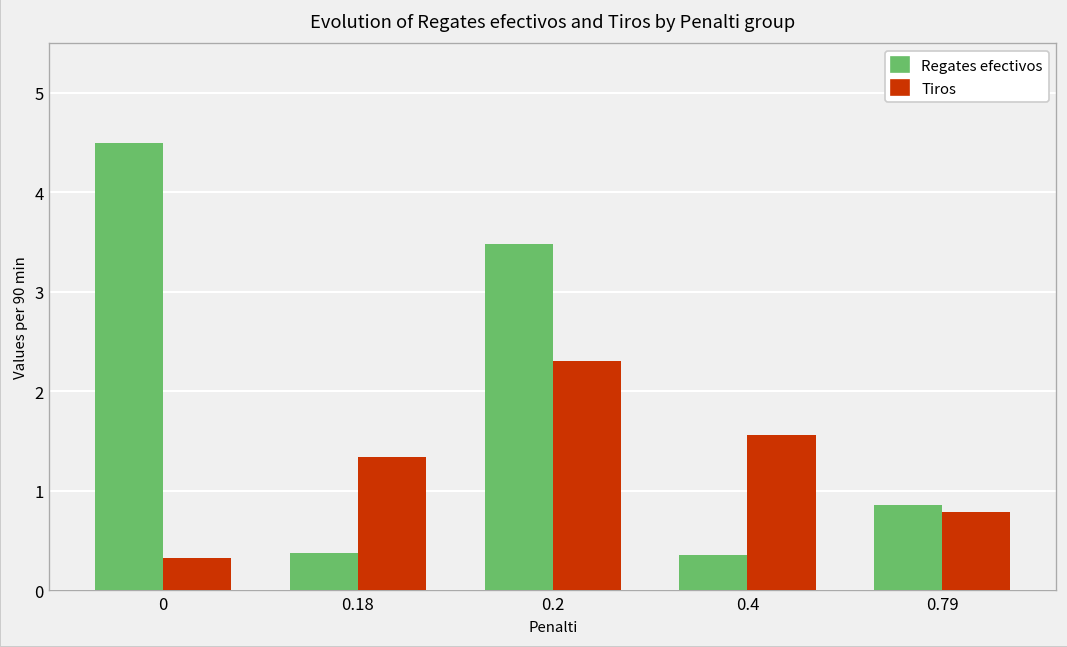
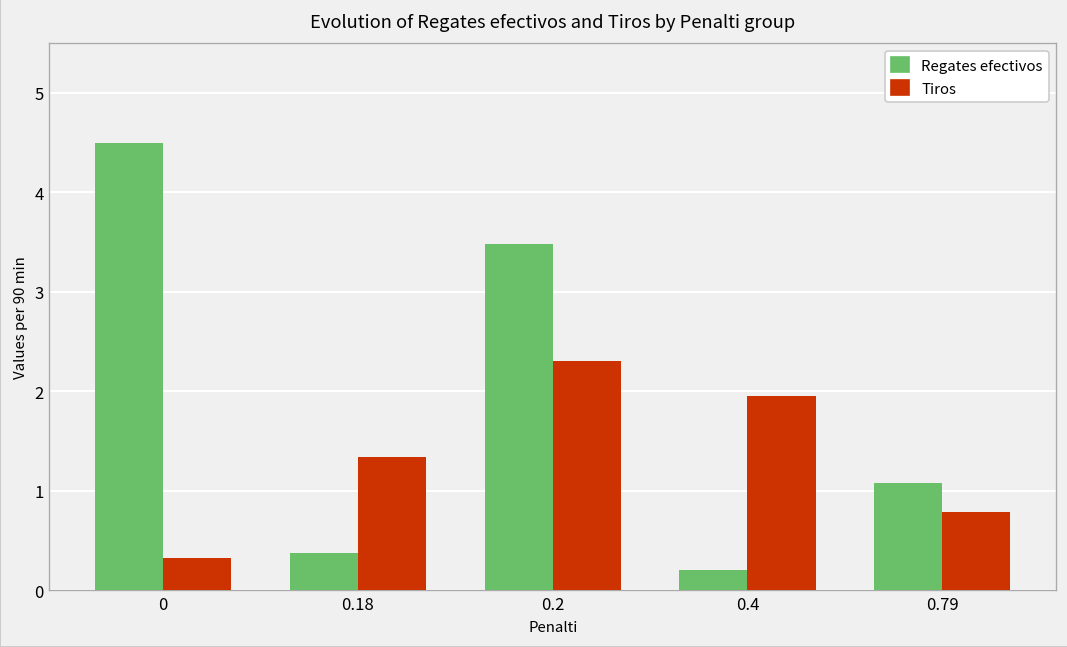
Regates efectivos, 0.4: 0.4 -> 0.2
Tiros, 0.4: 1.6 -> 2.0
Regates efectivos, 0.79: 0.9 -> 1.1
